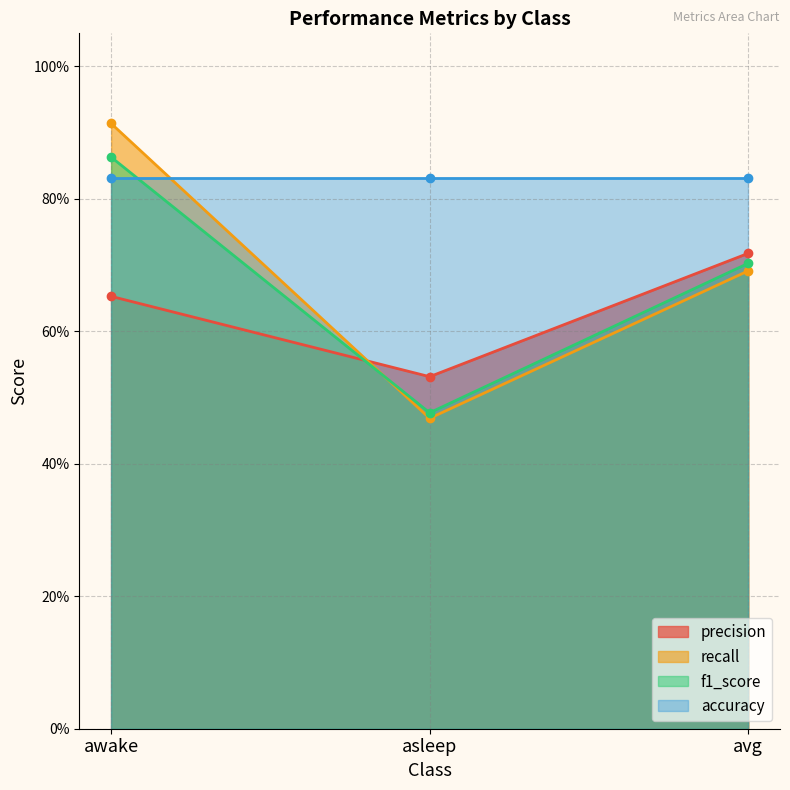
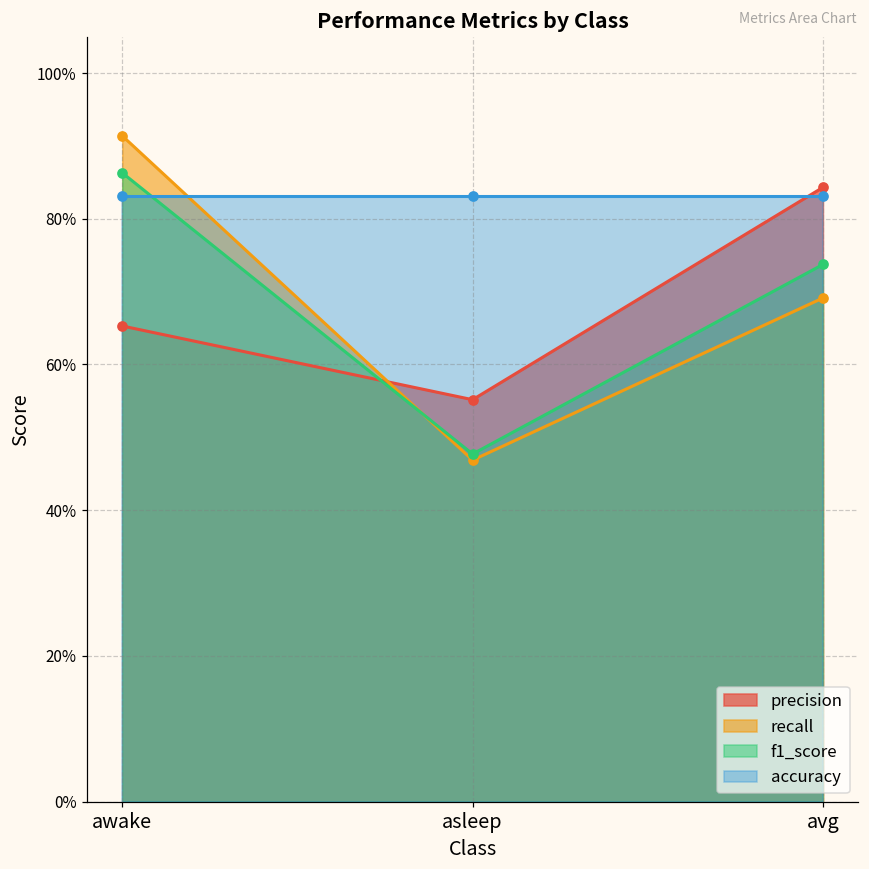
precision, asleep: 53% -> 55%
precision, avg: 72% -> 84%
f1_score, avg: 70% -> 74%
